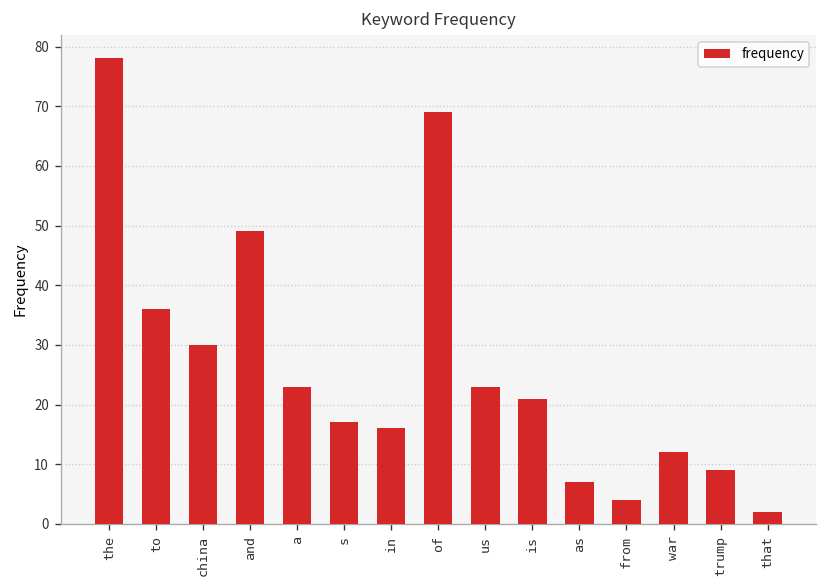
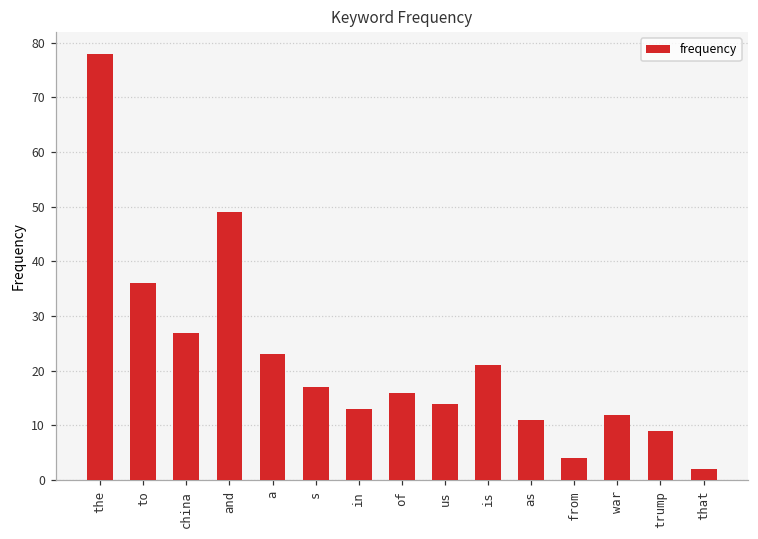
china: 30 -> 27
in: 16 -> 13
of: 69 -> 16
us: 23 -> 14
as: 7 -> 11
